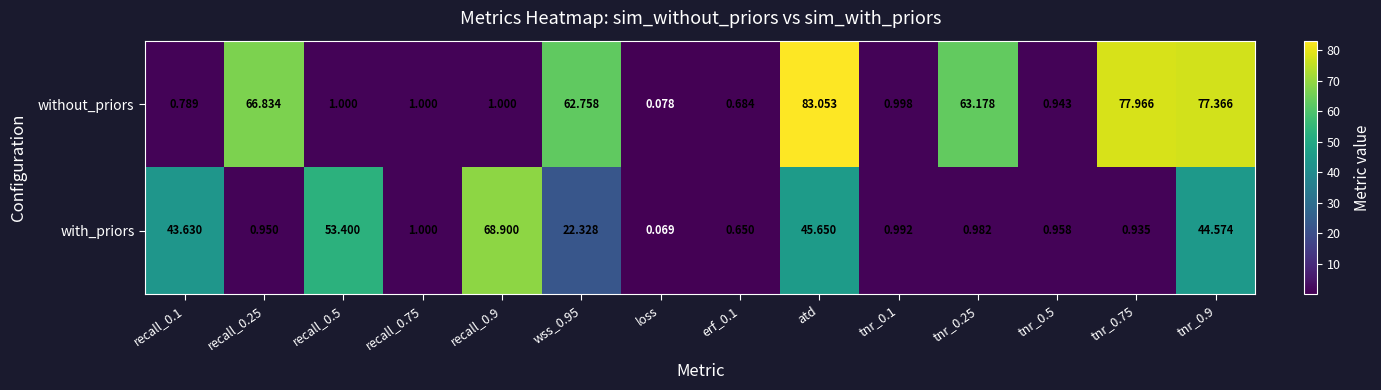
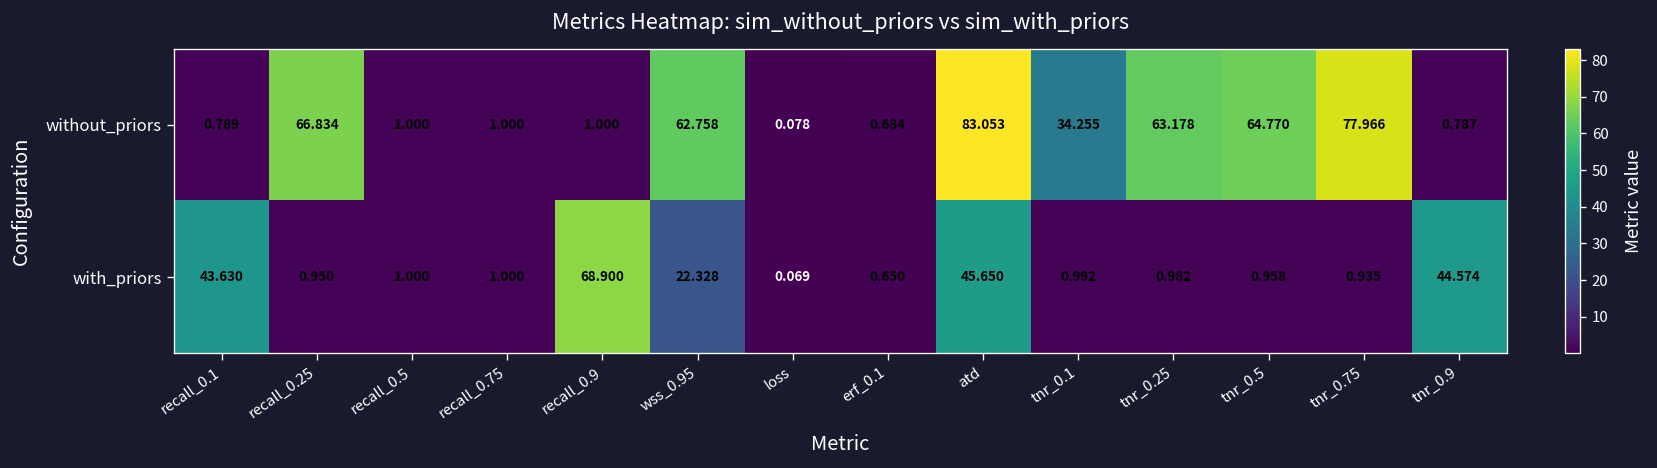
without_priors, tnr_0.1: 0.998 -> 34.255
without_priors, tnr_0.5: 0.943 -> 64.770
without_priors, tnr_0.9: 77.366 -> 0.787
with_priors, recall_0.5: 53.400 -> 1.000
